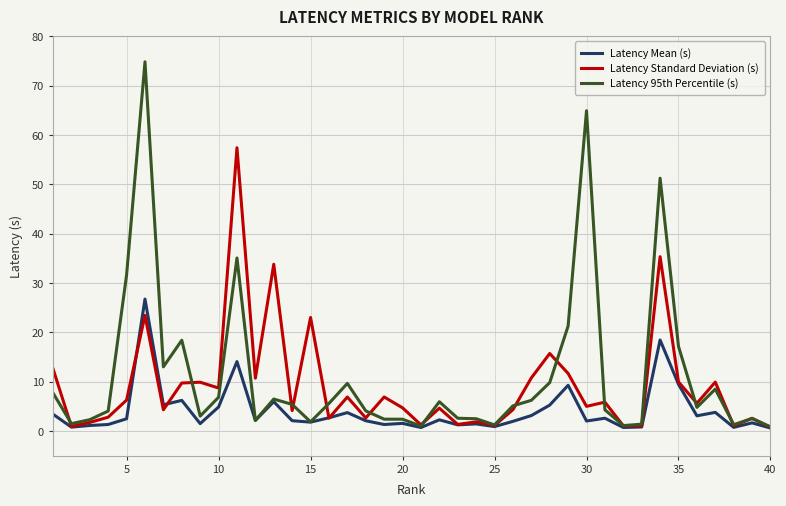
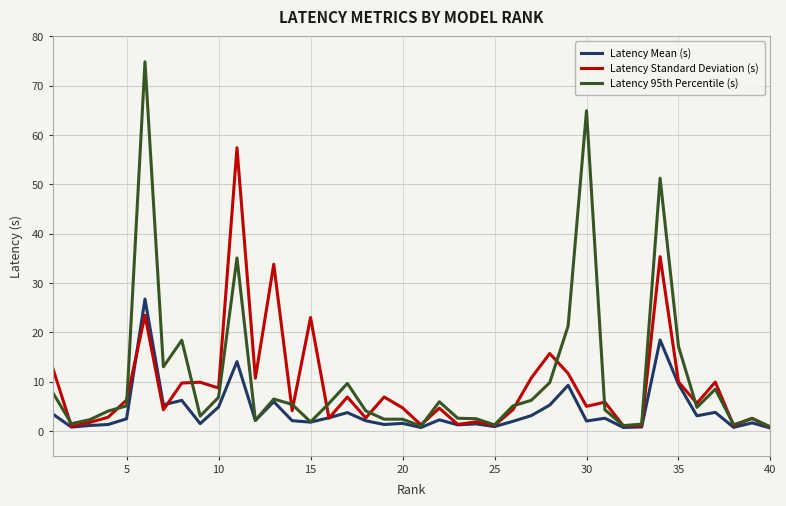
Latency 95th Percentile (s), 5: 32 -> 5
